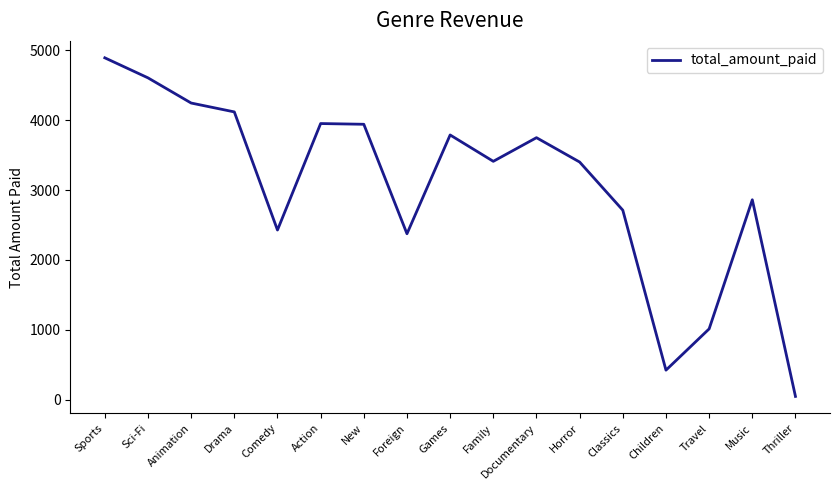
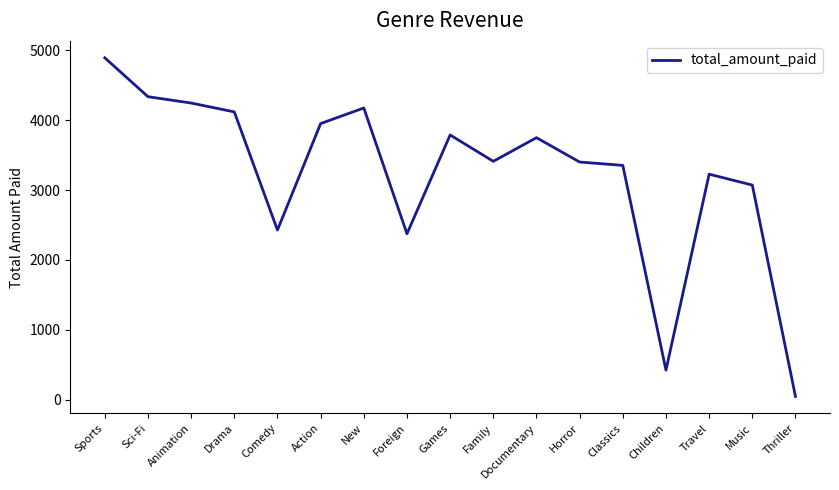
Sci-Fi: 4600 -> 4300
New: 3900 -> 4200
Classics: 2700 -> 3400
Travel: 1000 -> 3200
Music: 2900 -> 3100
